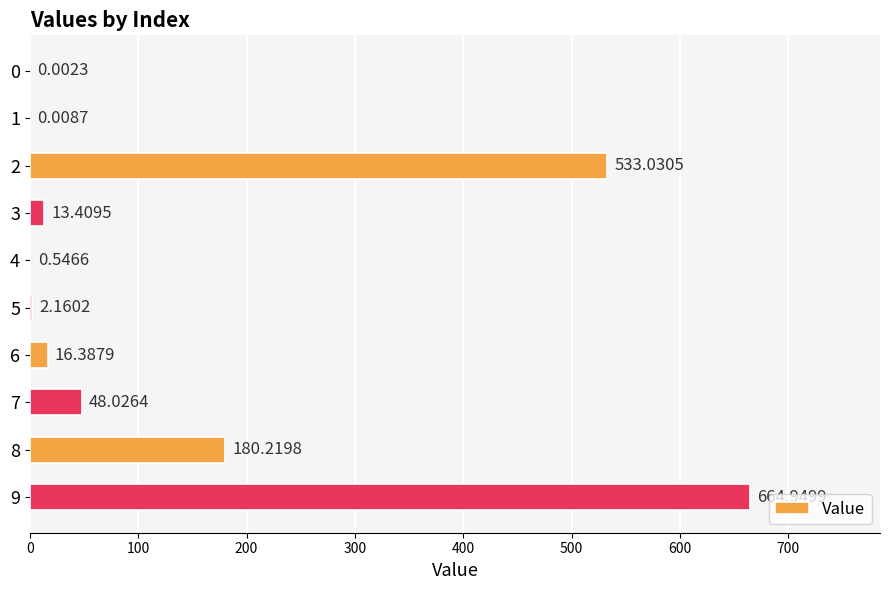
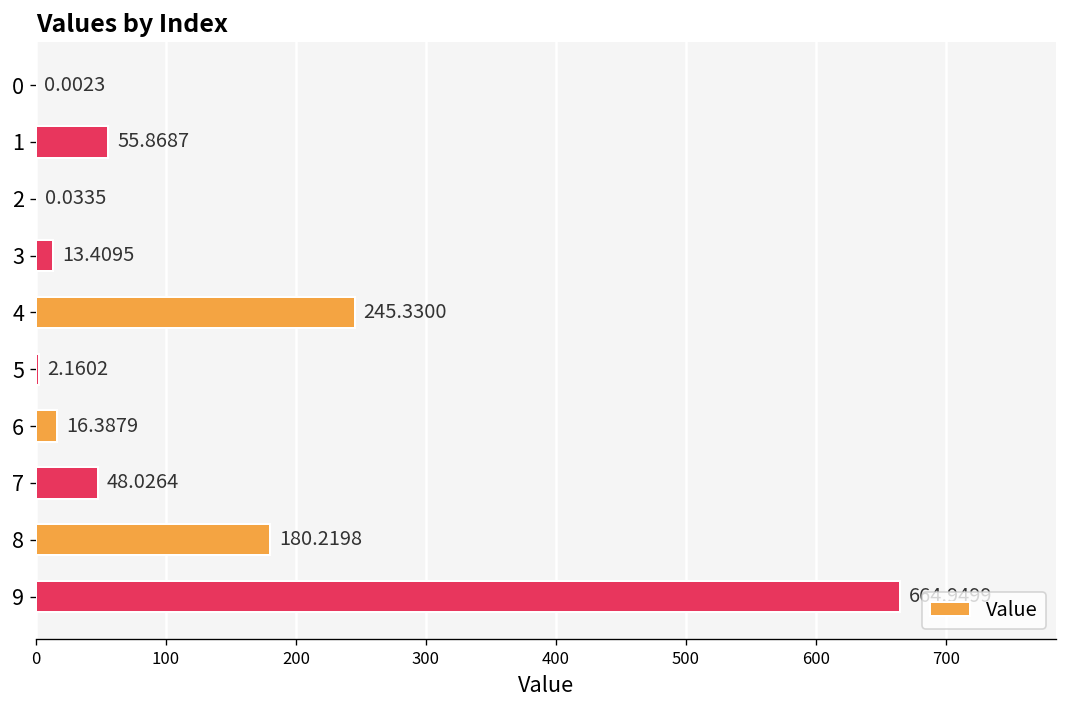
1: 0.0087 -> 55.8687
2: 533.0305 -> 0.0335
4: 0.5466 -> 245.3300
